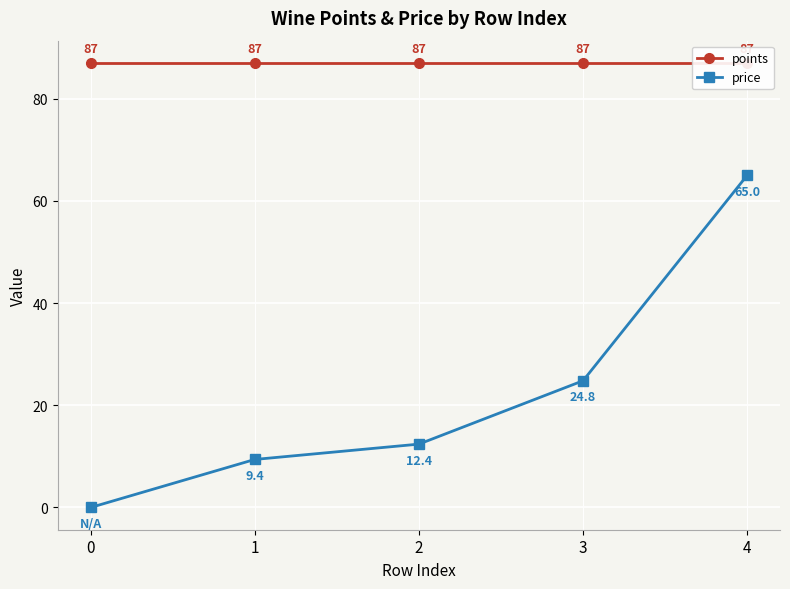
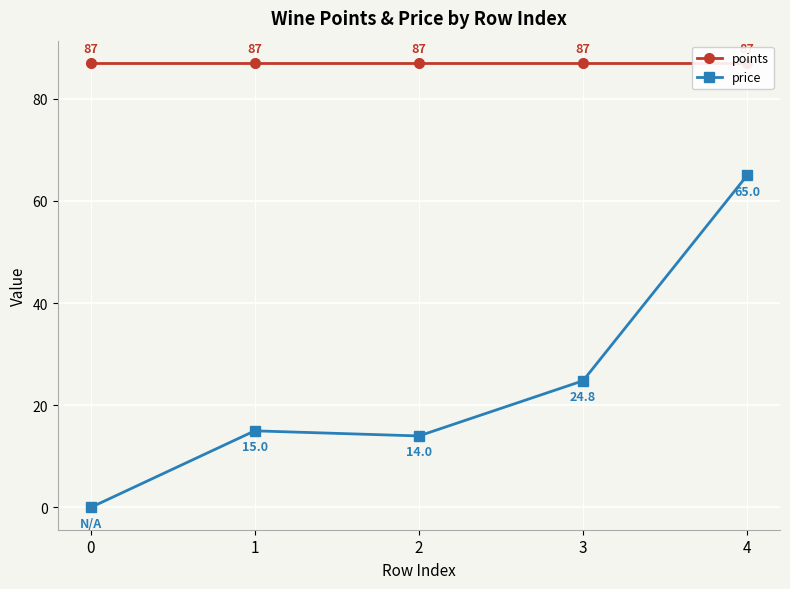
price, 1: 9.4 -> 15.0
price, 2: 12.4 -> 14.0
